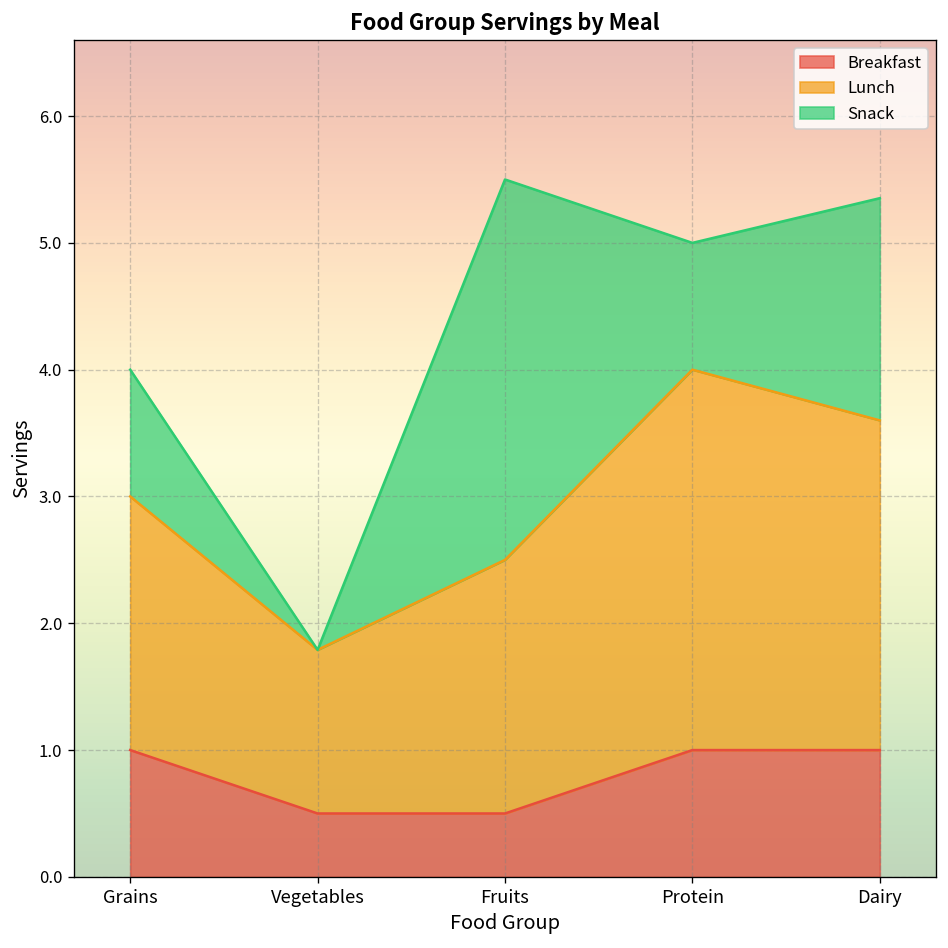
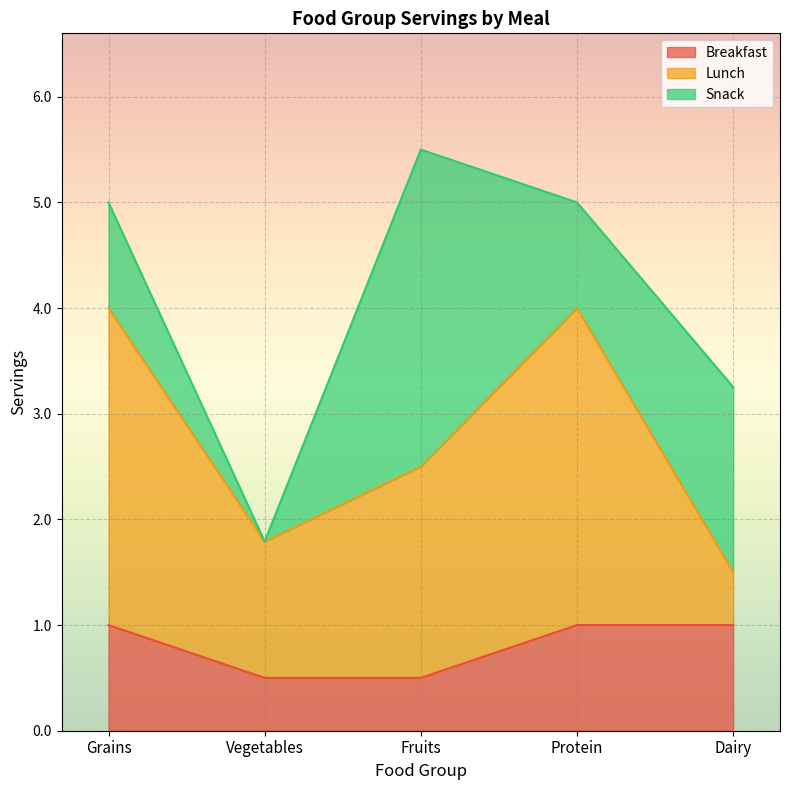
Lunch, Grains: 2 -> 3
Lunch, Dairy: 2.6 -> 0.5
